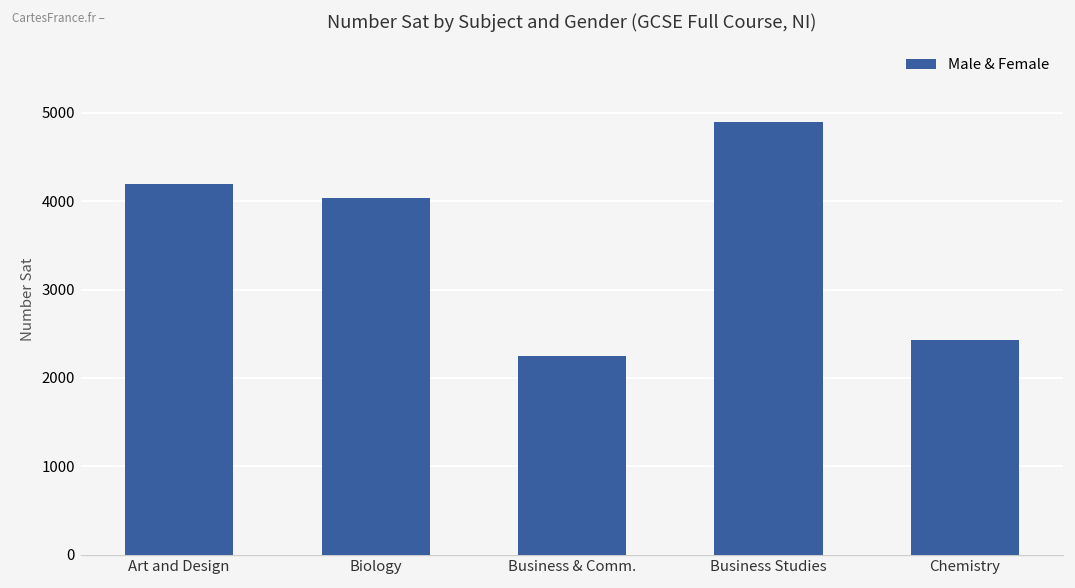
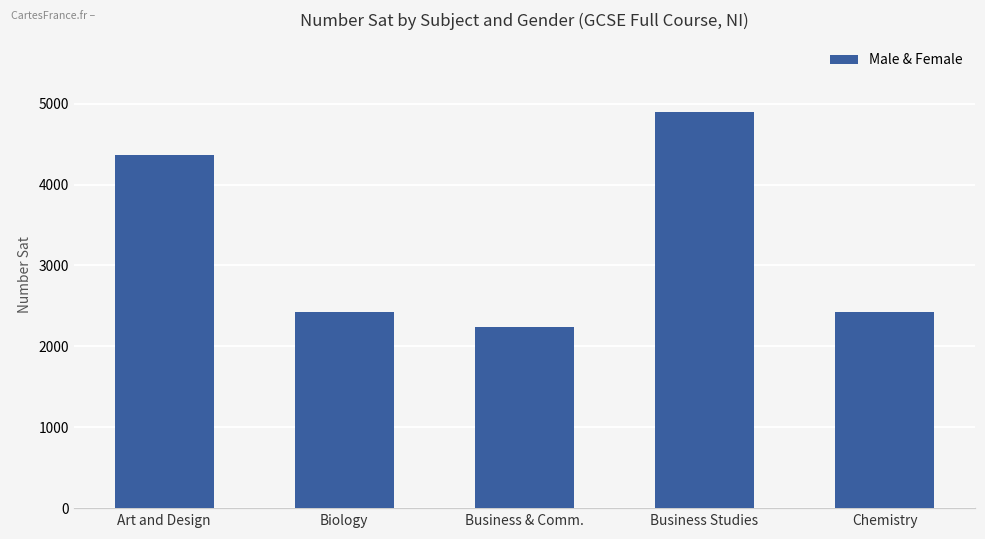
Art and Design: 4200 -> 4400
Biology: 4000 -> 2400
